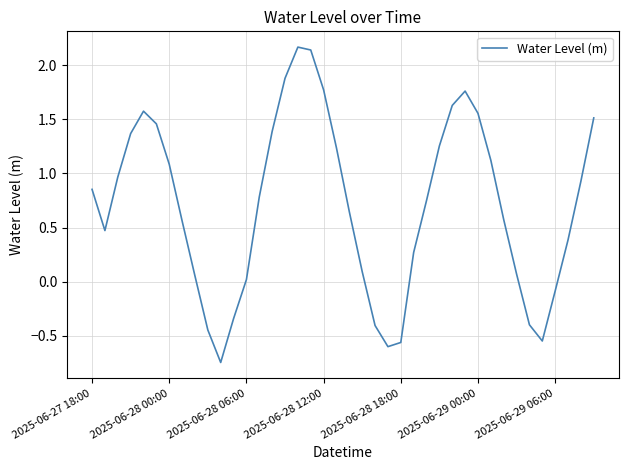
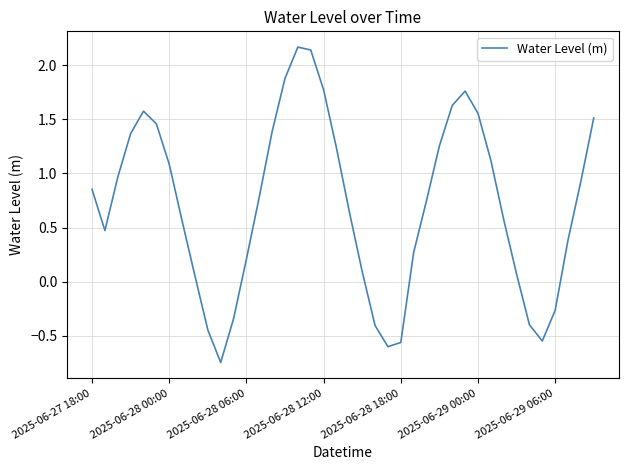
2025-06-28 06:00: 0.02 -> 0.21
2025-06-29 06:00: -0.09 -> -0.27
